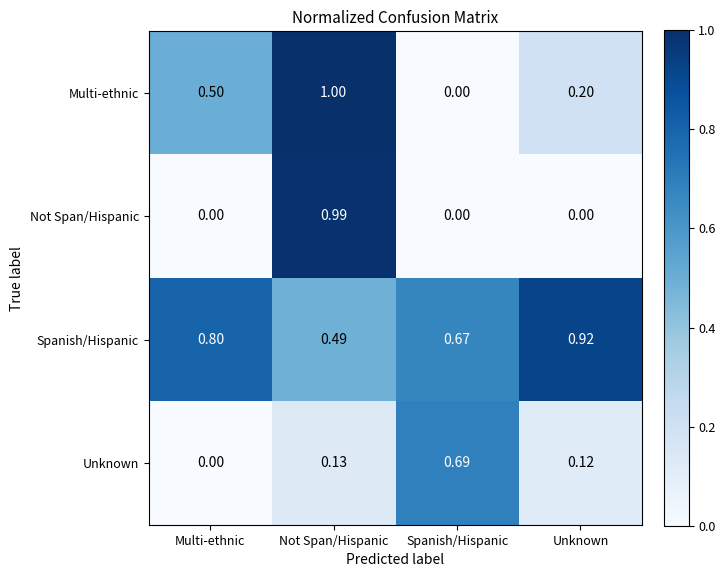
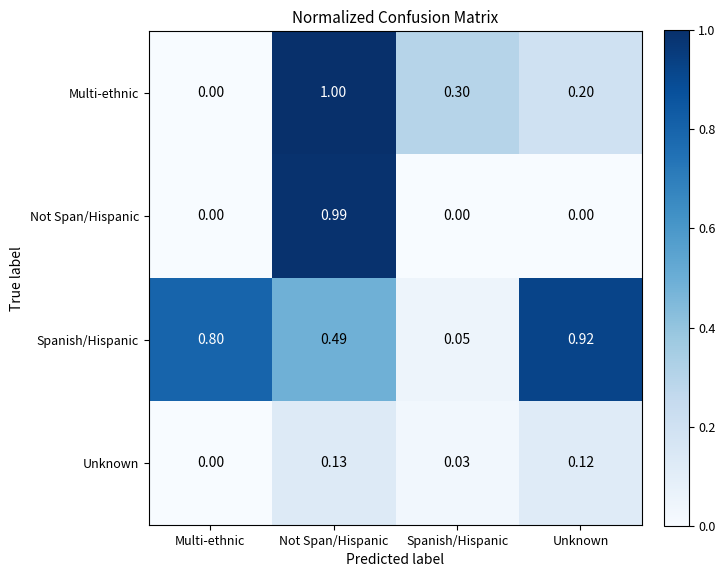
Multi-ethnic, Multi-ethnic: 0.50 -> 0.00
Multi-ethnic, Spanish/Hispanic: 0.00 -> 0.30
Spanish/Hispanic, Spanish/Hispanic: 0.67 -> 0.05
Unknown, Spanish/Hispanic: 0.69 -> 0.03
